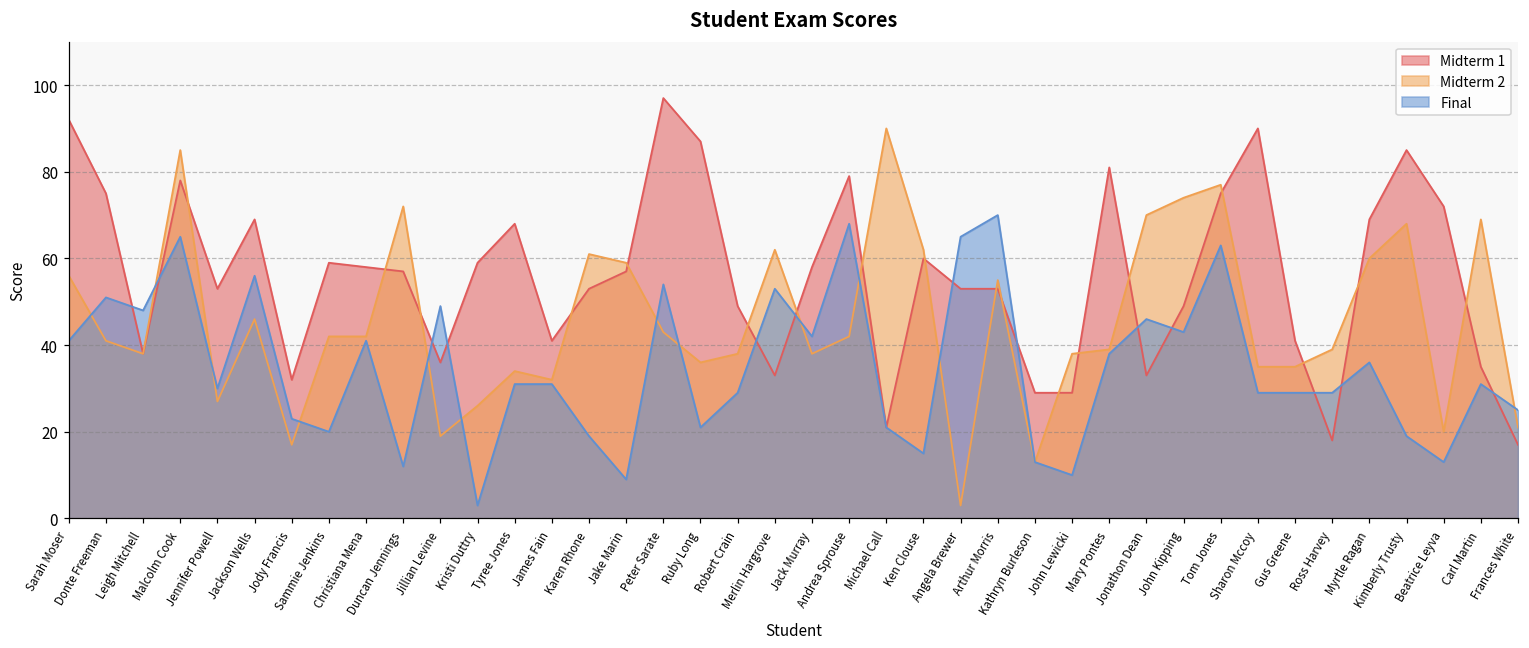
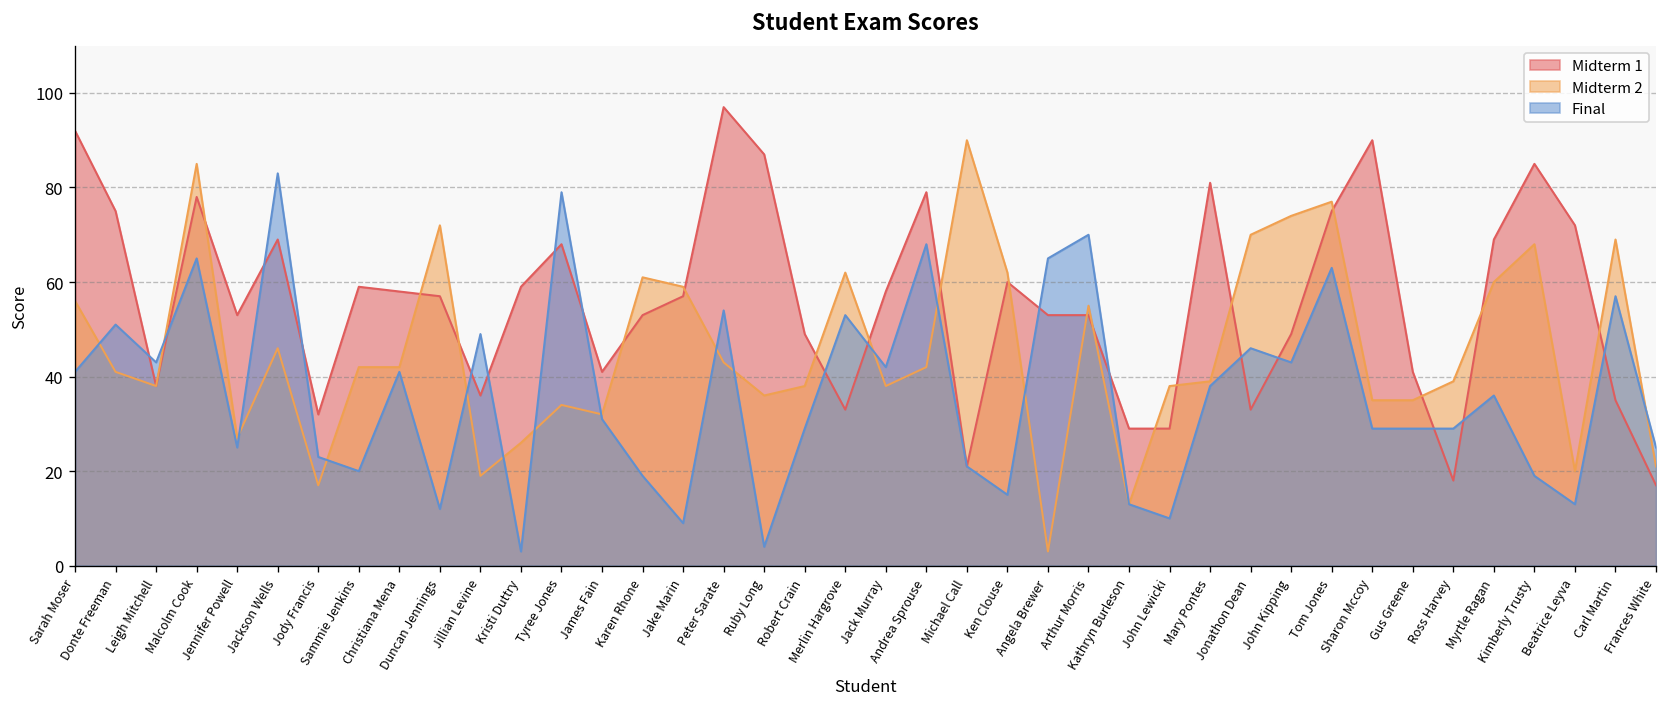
Final, Leigh Mitchell: 48 -> 43
Final, Jennifer Powell: 30 -> 25
Final, Jackson Wells: 56 -> 83
Final, Tyree Jones: 31 -> 79
Final, Ruby Long: 21 -> 4
Final, Carl Martin: 31 -> 57
